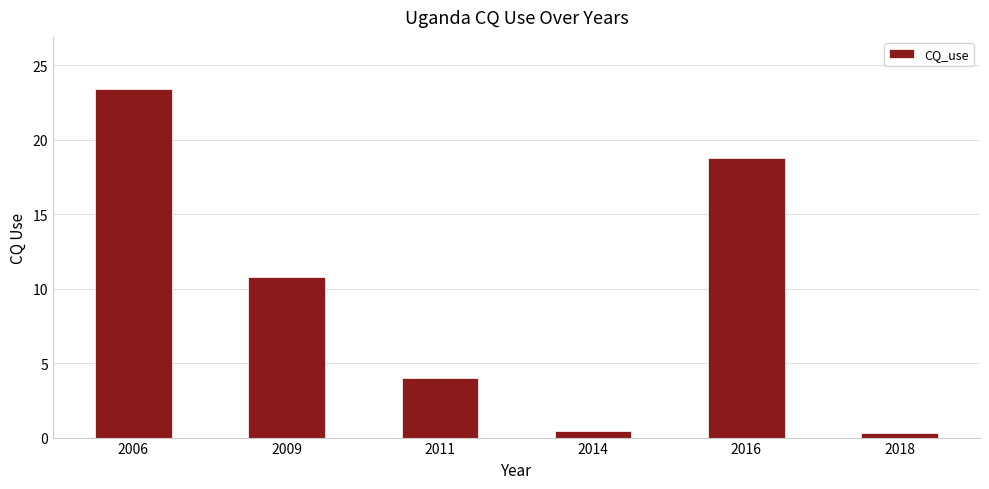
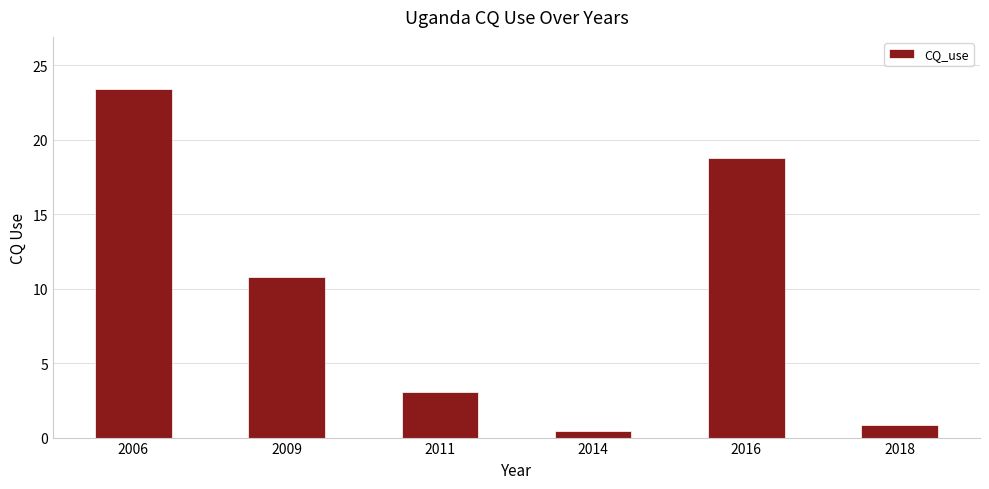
2011: 4.0 -> 3.1
2018: 0.3 -> 0.9
